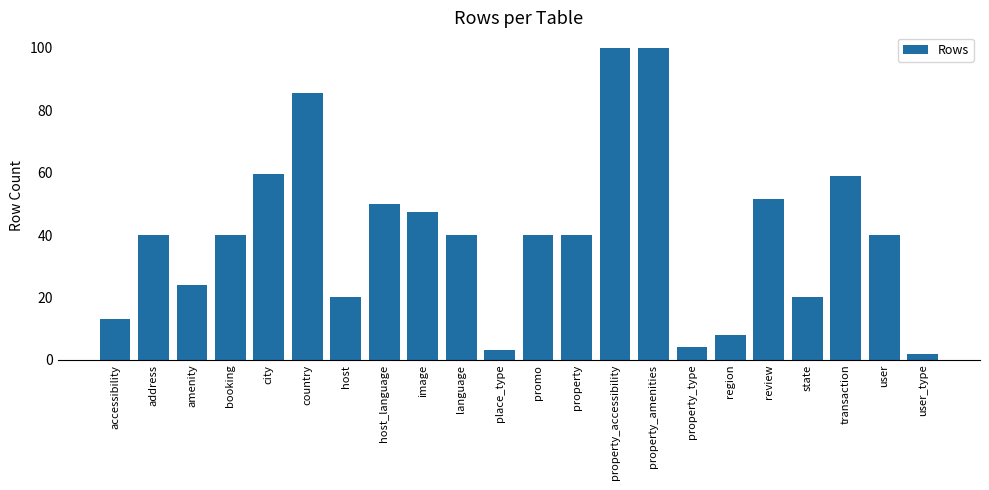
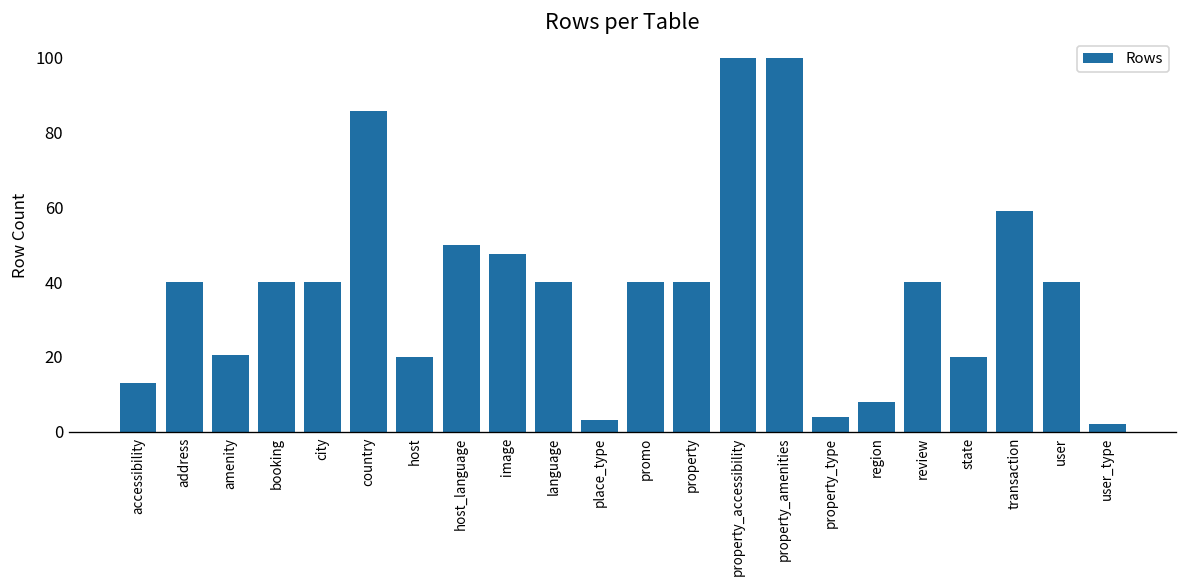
amenity: 24 -> 21
city: 60 -> 40
review: 51 -> 40
